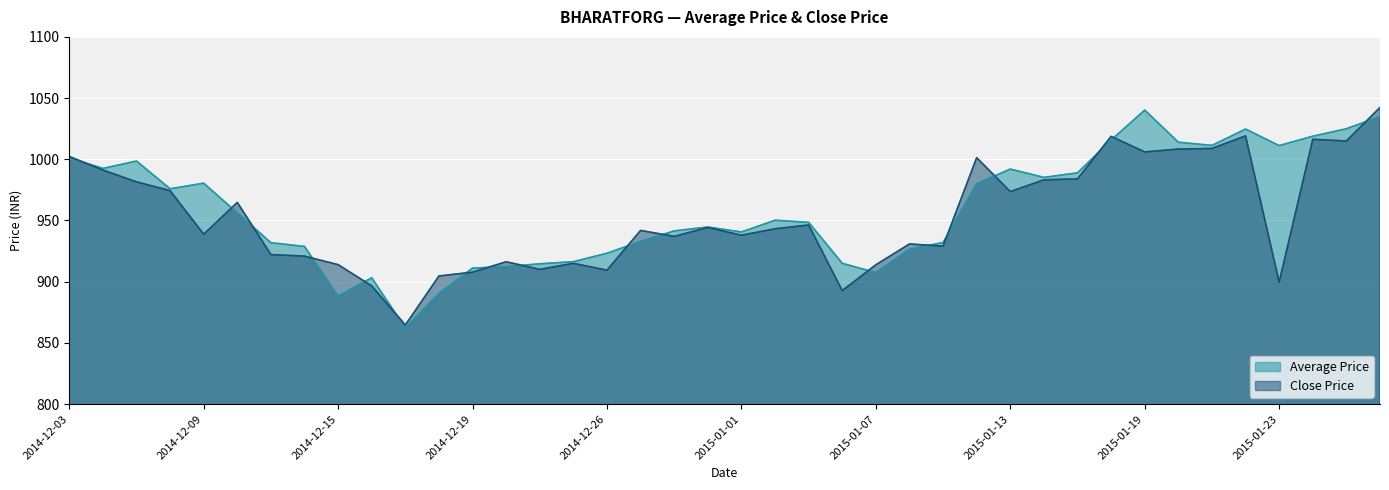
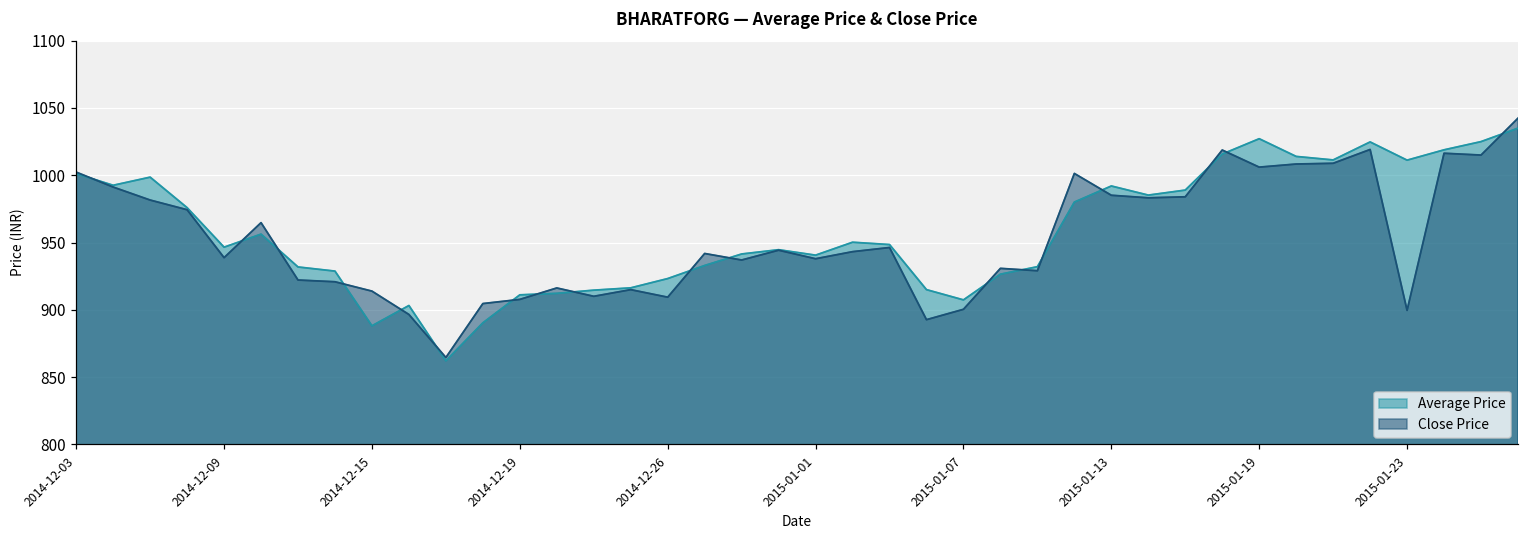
Average Price, 2014-12-09: 980 -> 947
Close Price, 2015-01-07: 914 -> 900
Close Price, 2015-01-13: 974 -> 985
Average Price, 2015-01-19: 1040 -> 1027
